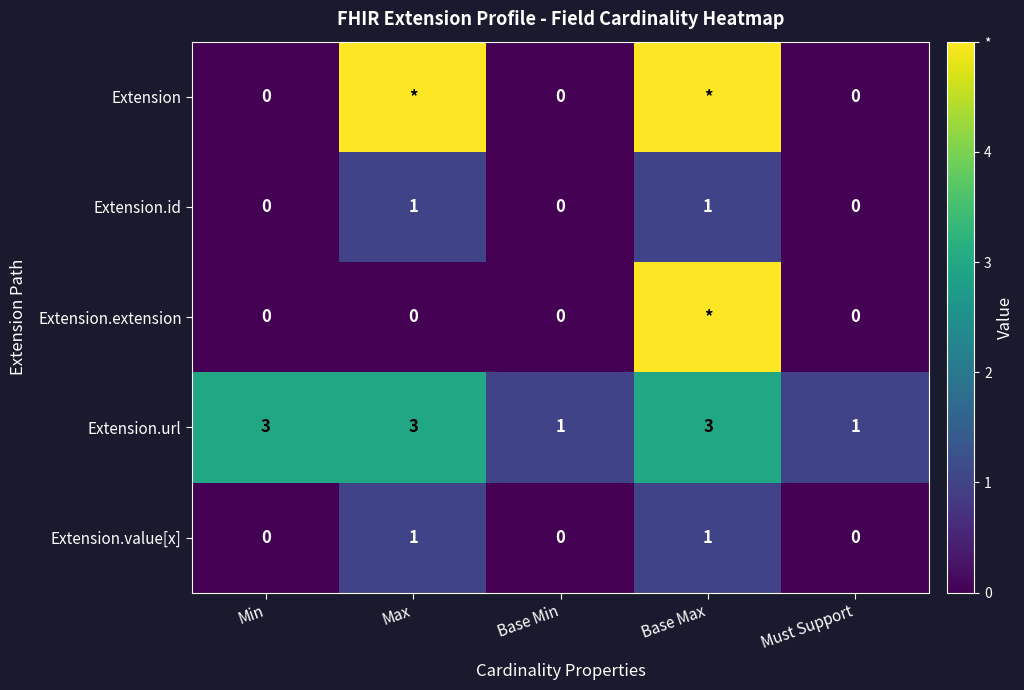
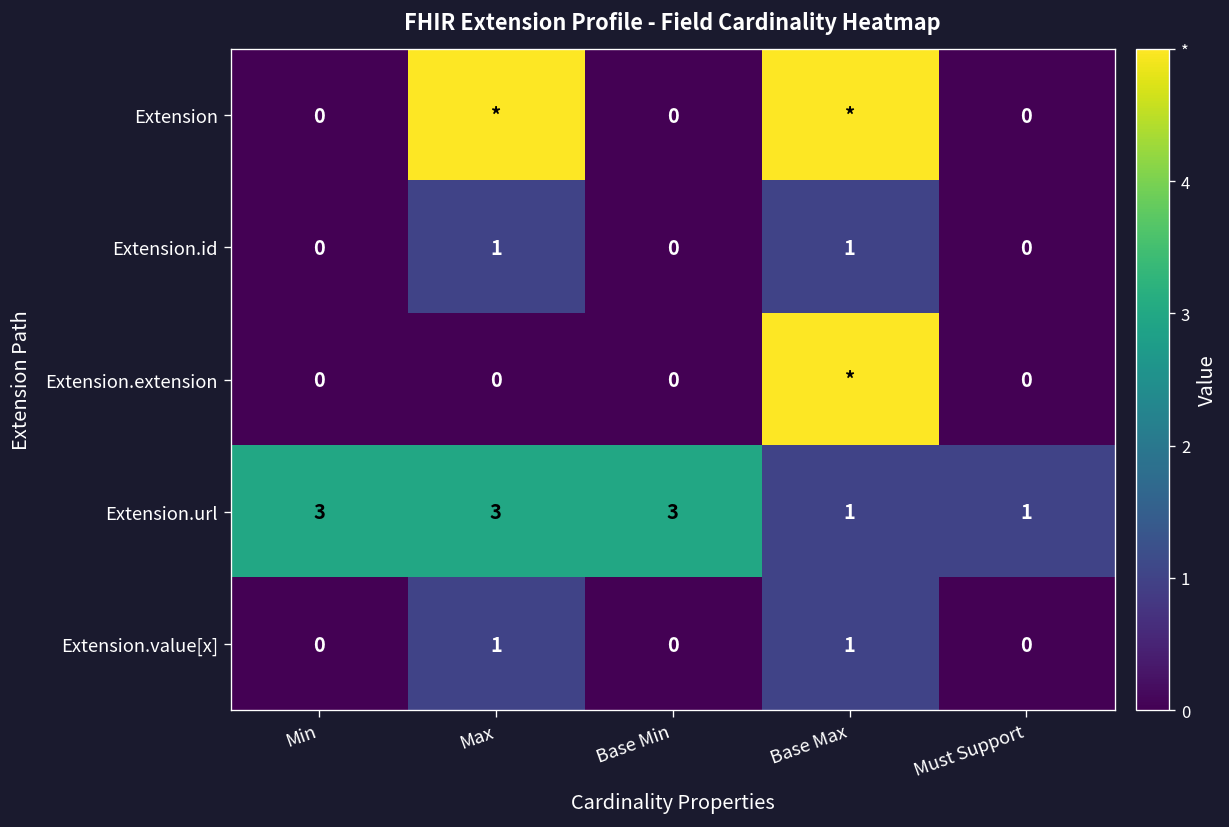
Extension.url, Base Min: 1 -> 3
Extension.url, Base Max: 3 -> 1
